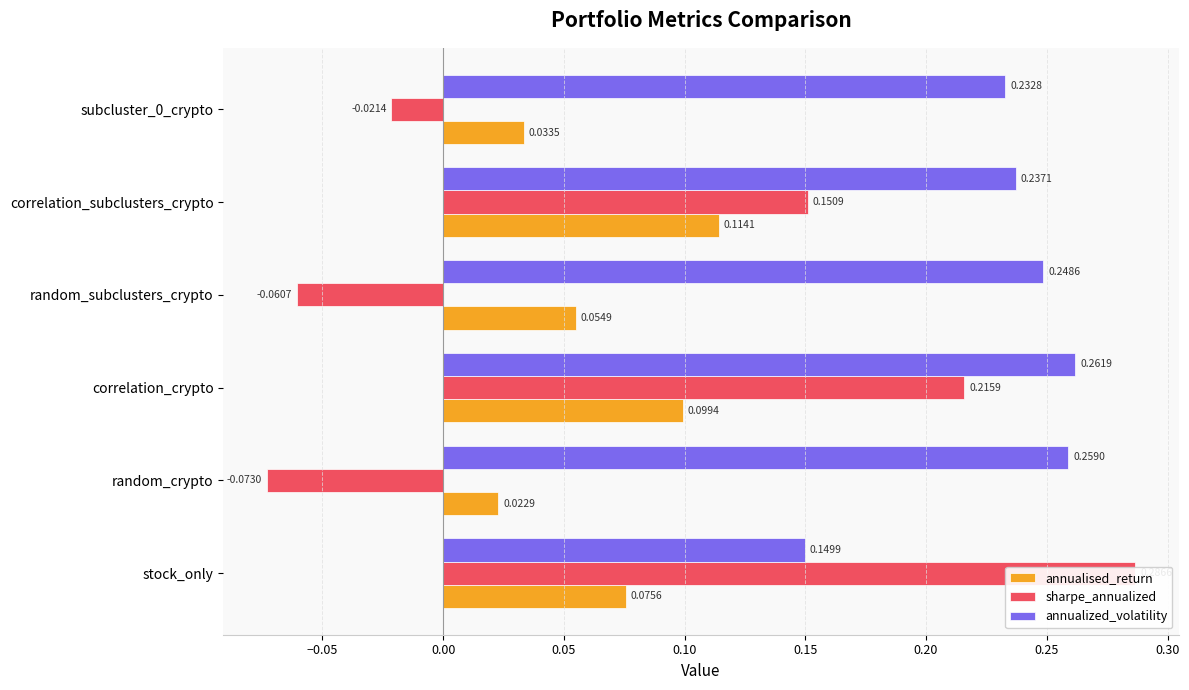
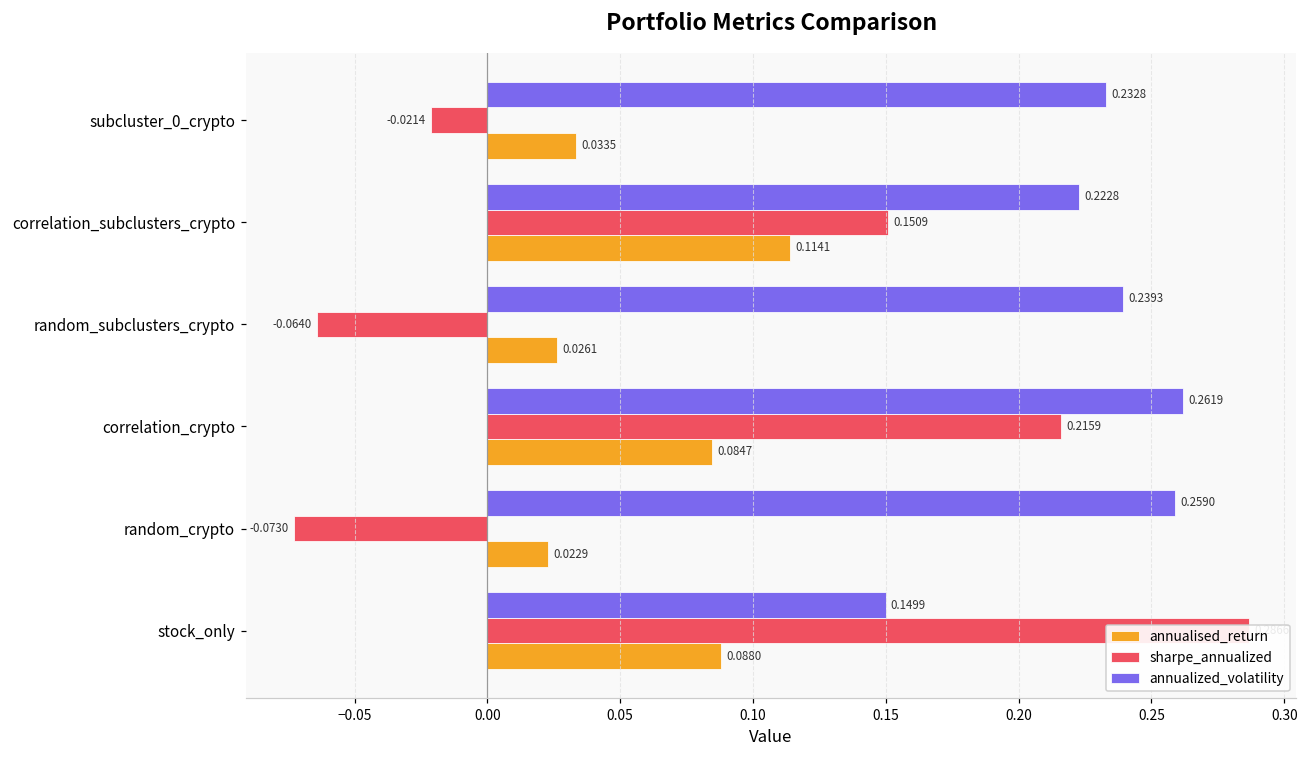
annualized_volatility, correlation_subclusters_crypto: 0.2371 -> 0.2228
annualized_volatility, random_subclusters_crypto: 0.2486 -> 0.2393
sharpe_annualized, random_subclusters_crypto: -0.0607 -> -0.0640
annualised_return, random_subclusters_crypto: 0.0549 -> 0.0261
annualised_return, correlation_crypto: 0.0994 -> 0.0847
annualised_return, stock_only: 0.0756 -> 0.0880
